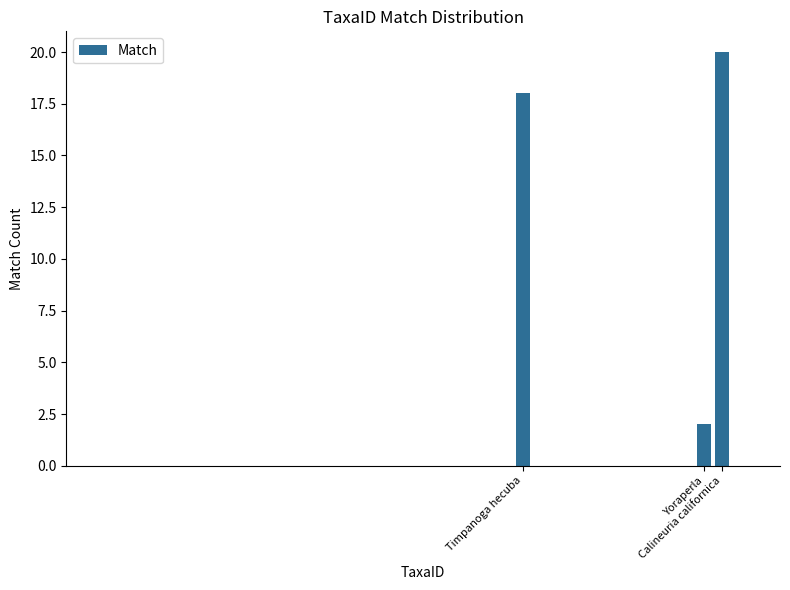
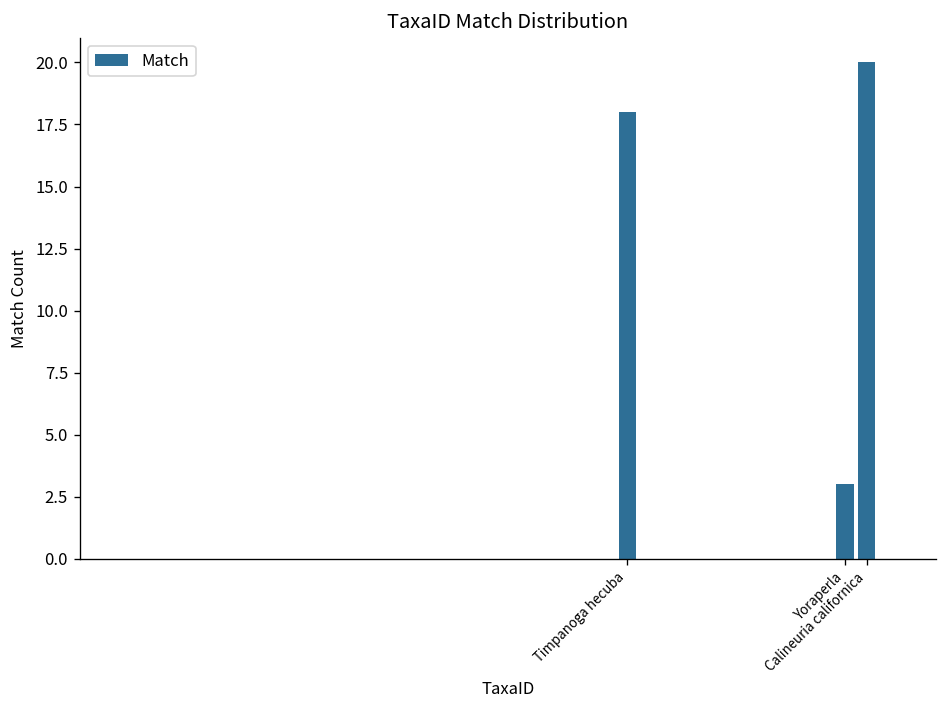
Yoraperla: 2 -> 3
